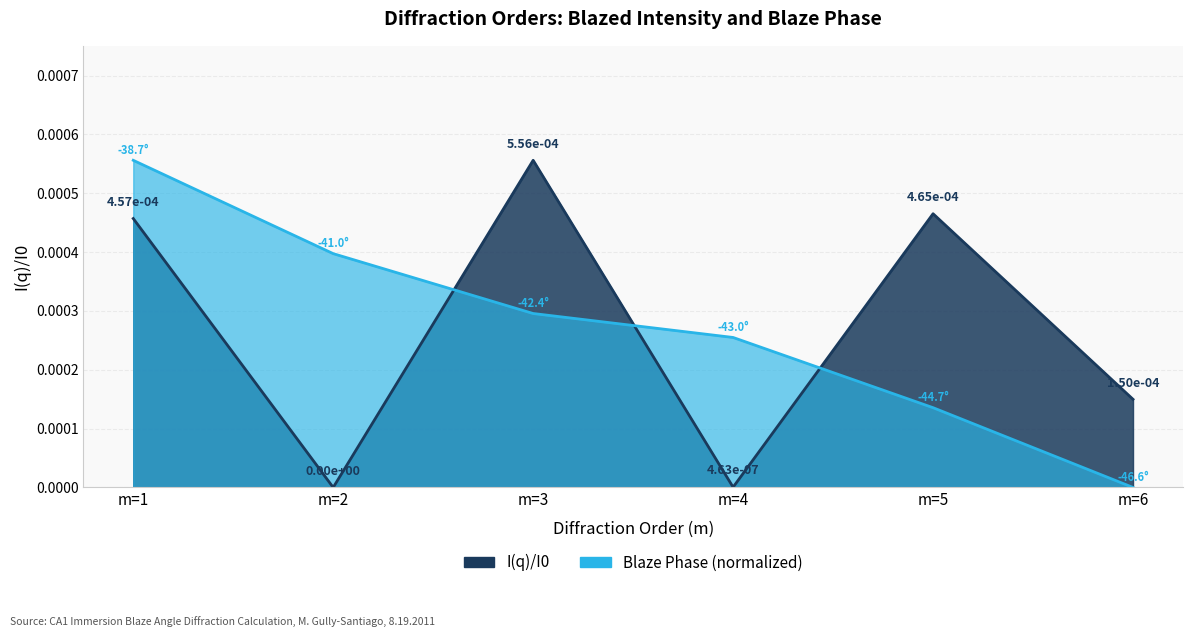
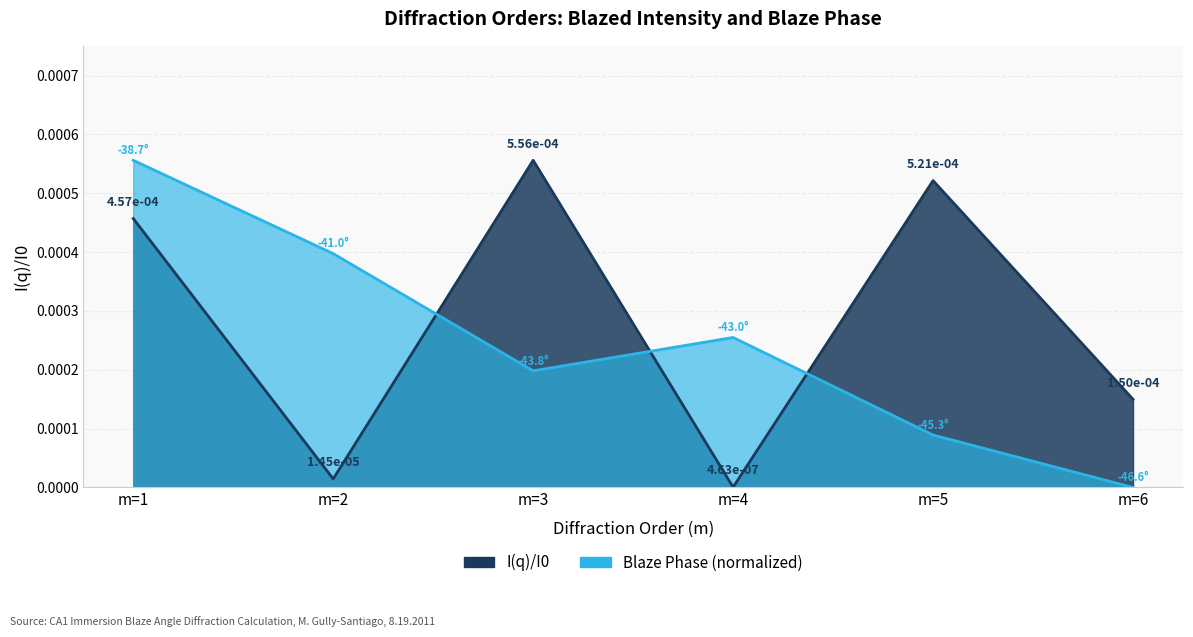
I(q)/I0, m=2: 0.00e+00 -> 1.45e-05
Blaze Phase (normalized), m=3: -42.4° -> -43.8°
I(q)/I0, m=5: 4.65e-04 -> 5.21e-04
Blaze Phase (normalized), m=5: -44.7° -> -45.3°
